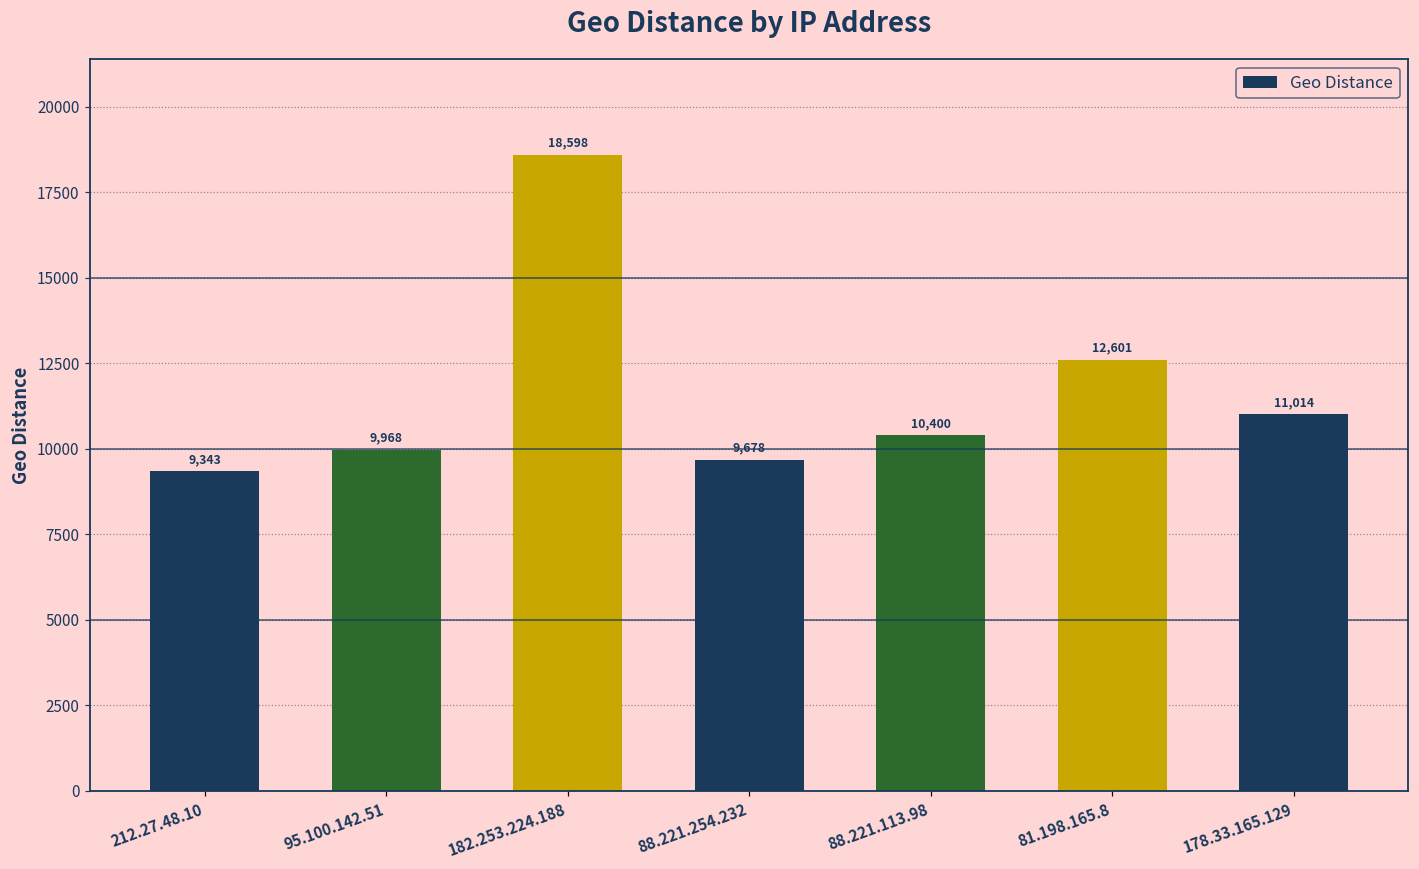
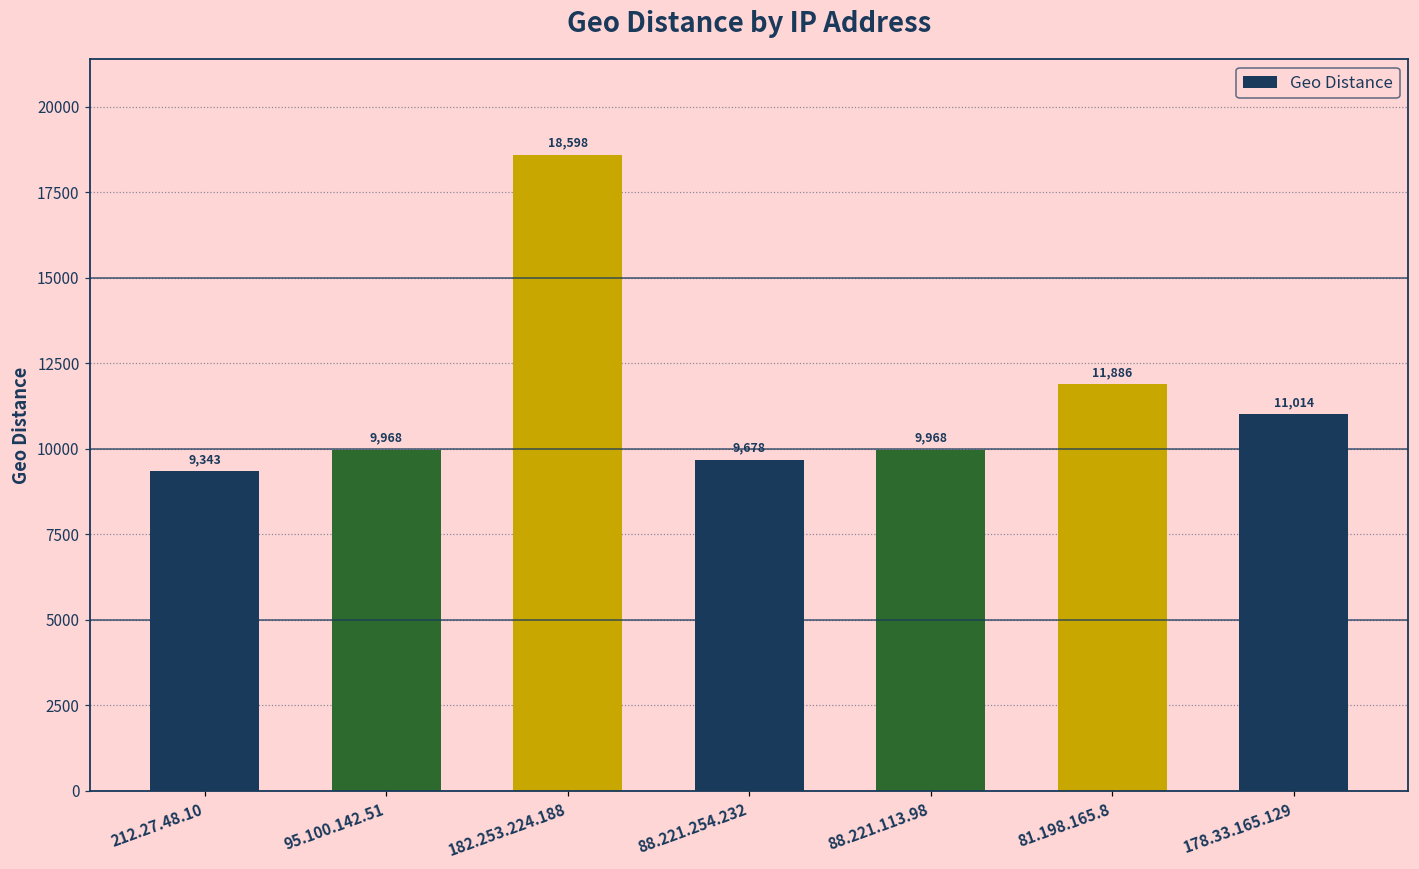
88.221.113.98: 10,400 -> 9,968
81.198.165.8: 12,601 -> 11,886
